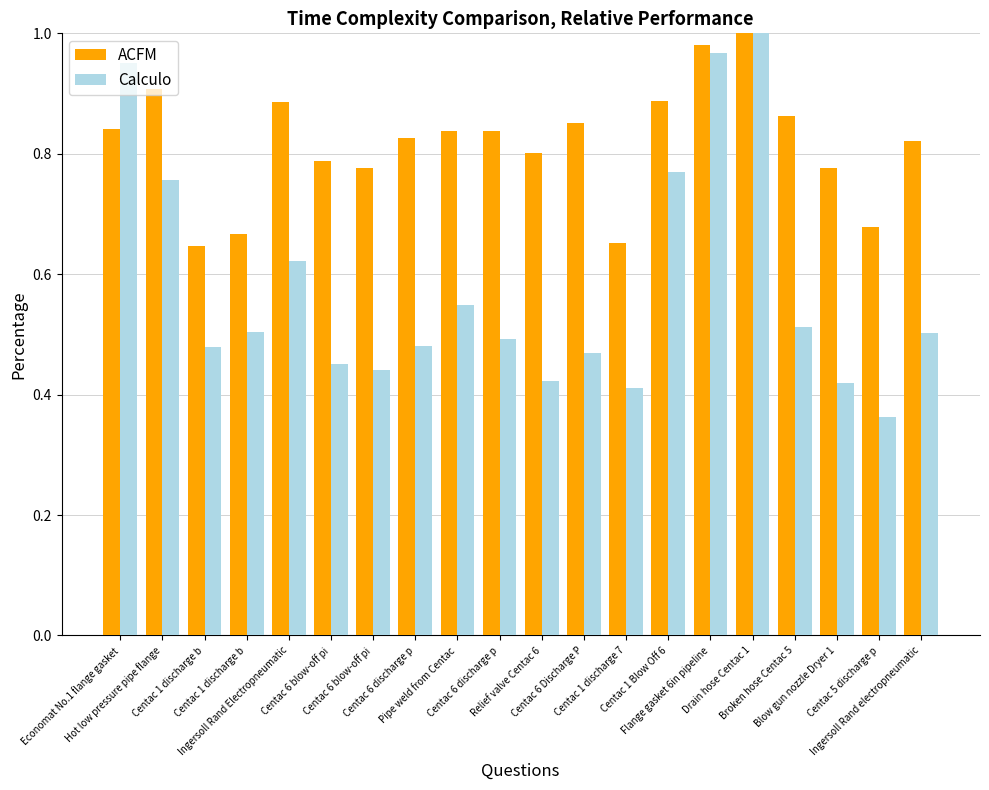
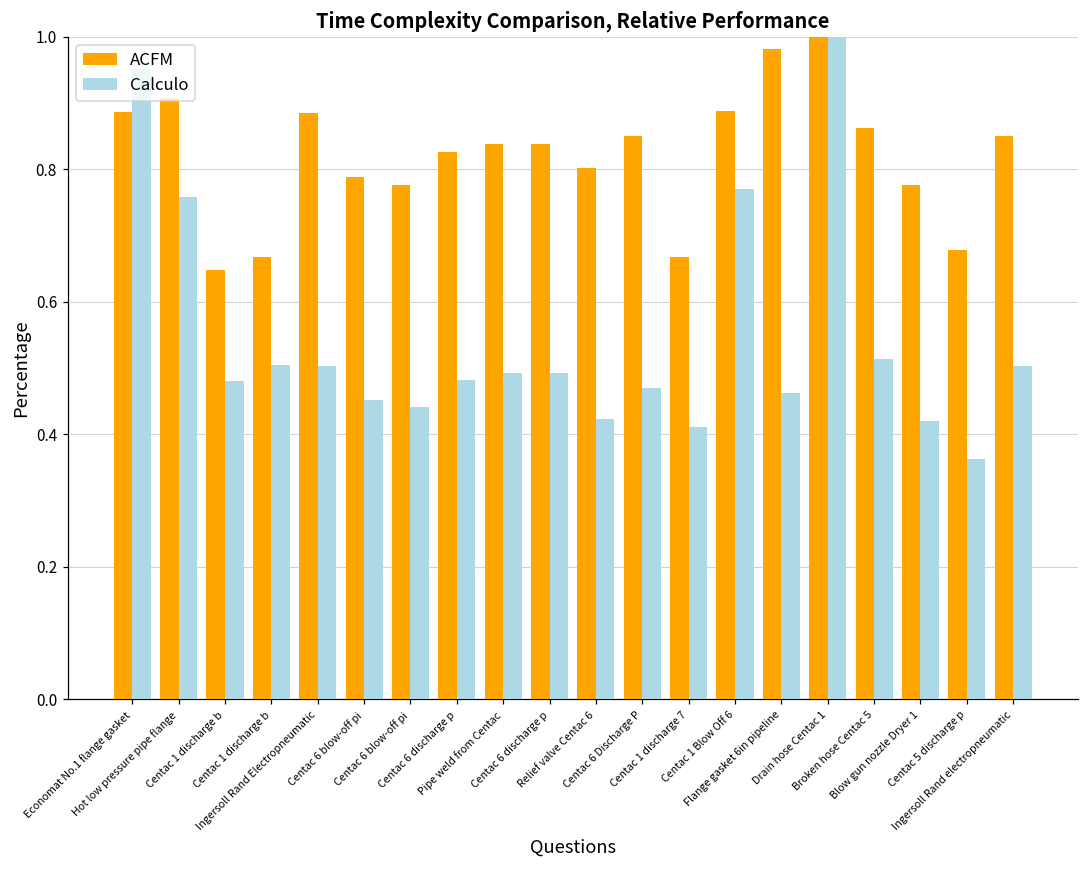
ACFM, Economat No.1 flange gasket: 0.84 -> 0.89
Calculo, Ingersoll Rand Electropneumatic: 0.62 -> 0.50
Calculo, Pipe weld from Centac: 0.55 -> 0.49
ACFM, Centac 1 discharge 7: 0.65 -> 0.67
Calculo, Flange gasket 6in pipeline: 0.97 -> 0.46
ACFM, Ingersoll Rand electropneumatic: 0.82 -> 0.85
